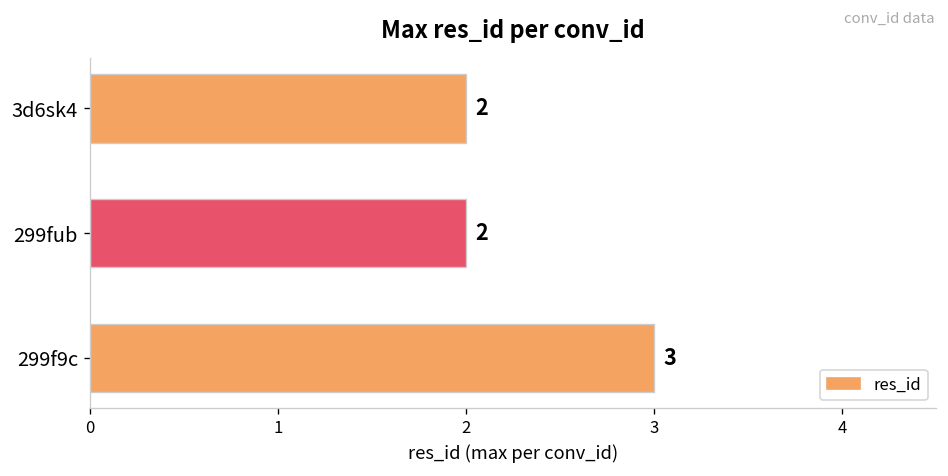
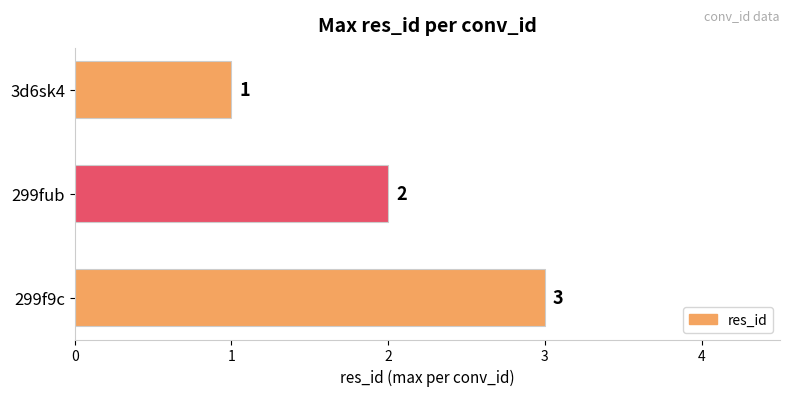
3d6sk4: 2 -> 1
